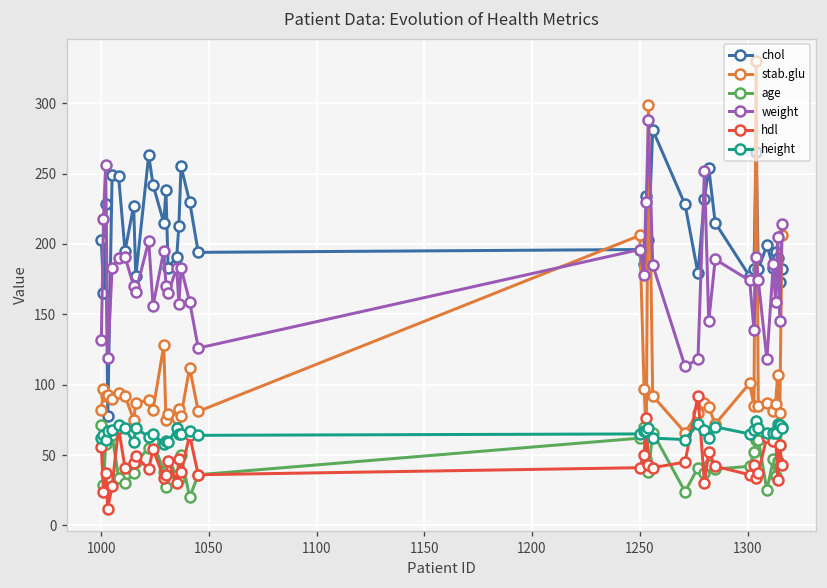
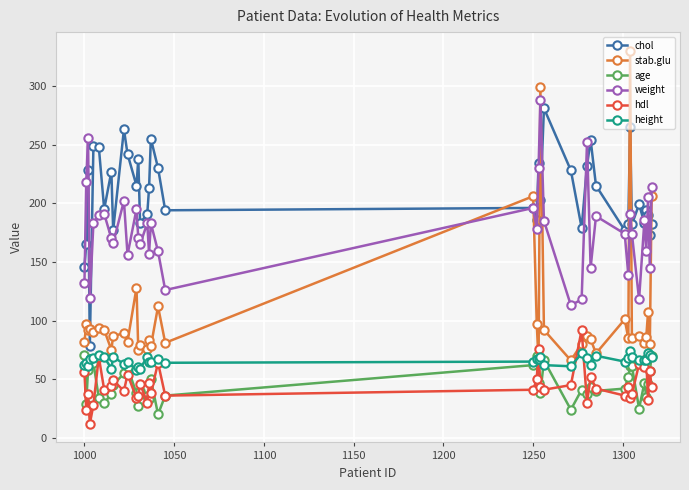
chol, 1000: 203 -> 146
